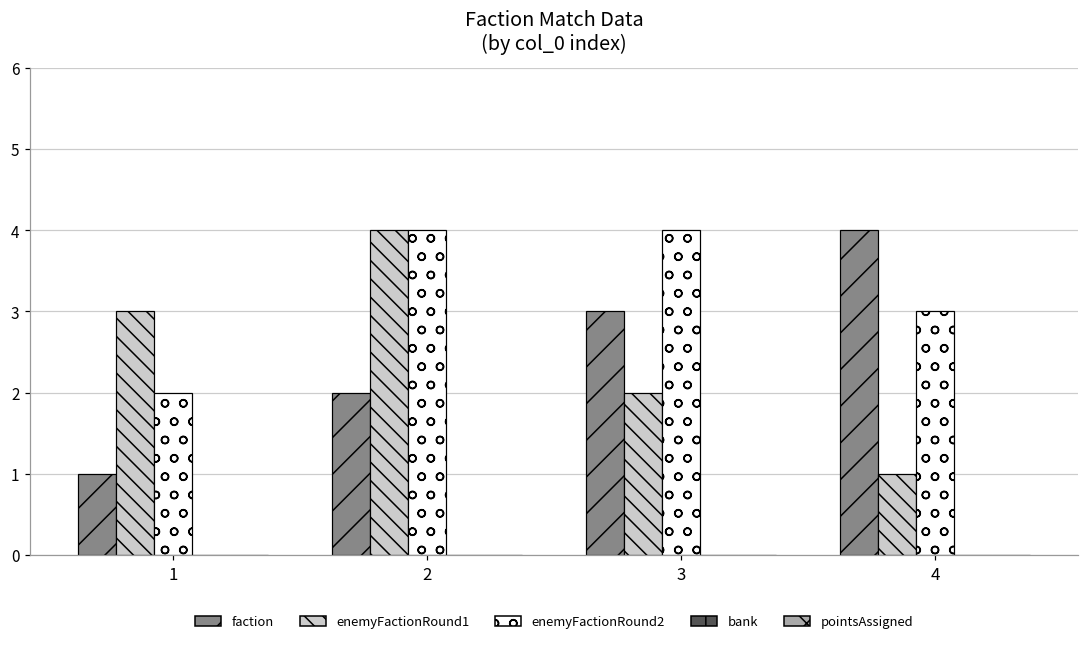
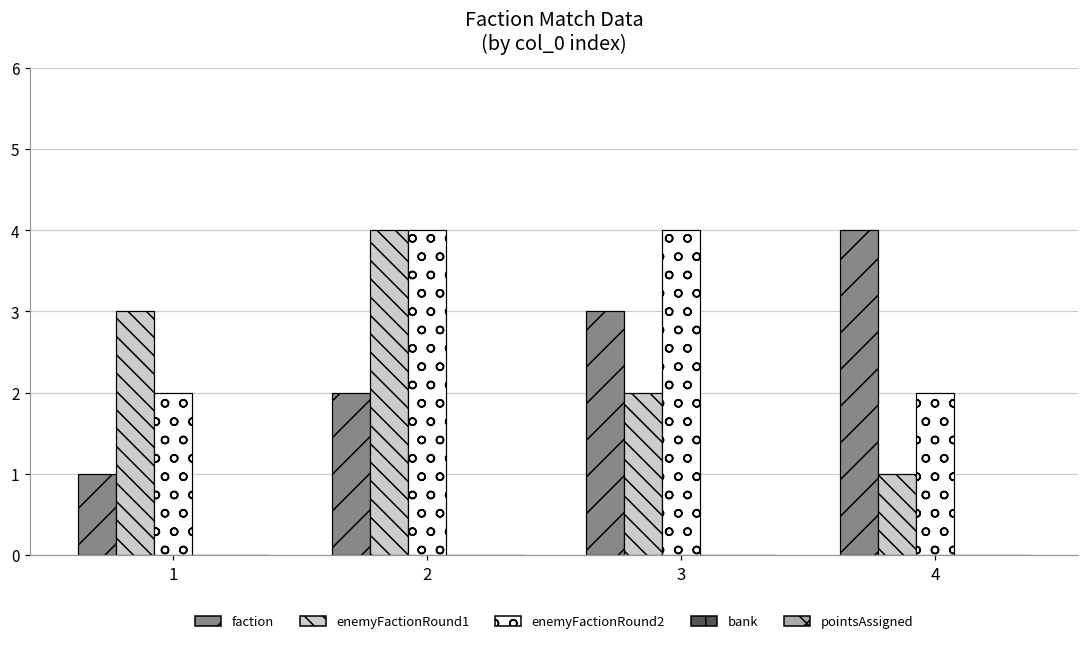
enemyFactionRound2, 4: 3 -> 2
